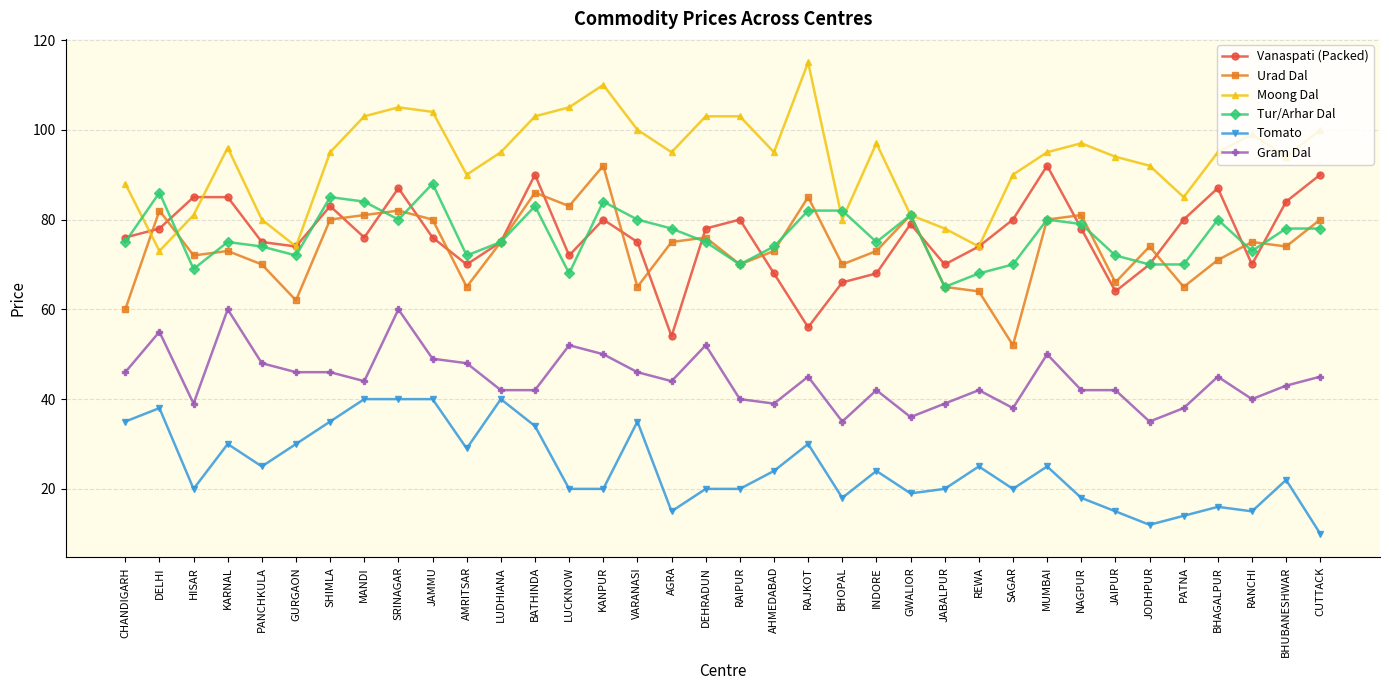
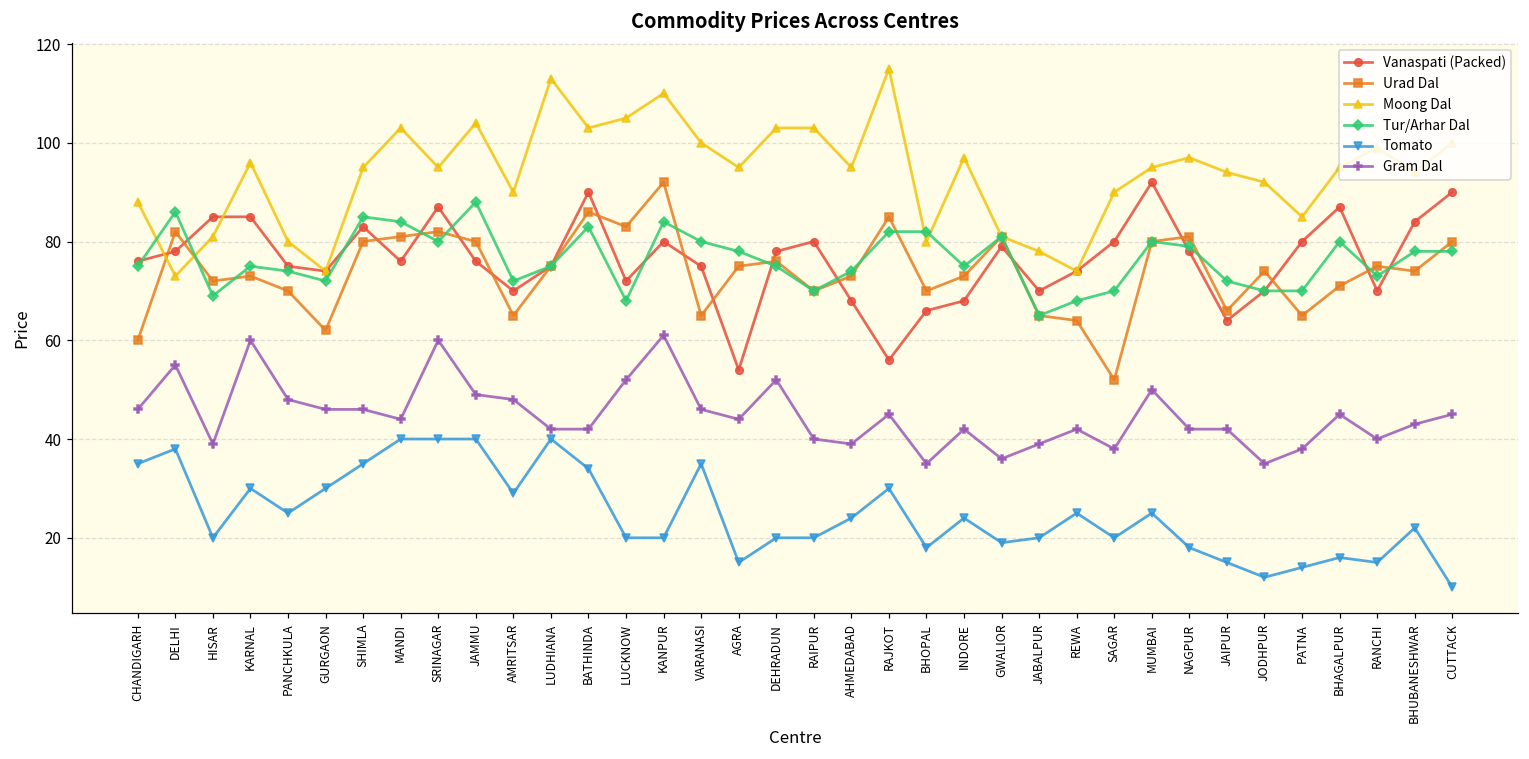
Moong Dal, SRINAGAR: 105 -> 95
Moong Dal, LUDHIANA: 95 -> 113
Gram Dal, KANPUR: 50 -> 61
